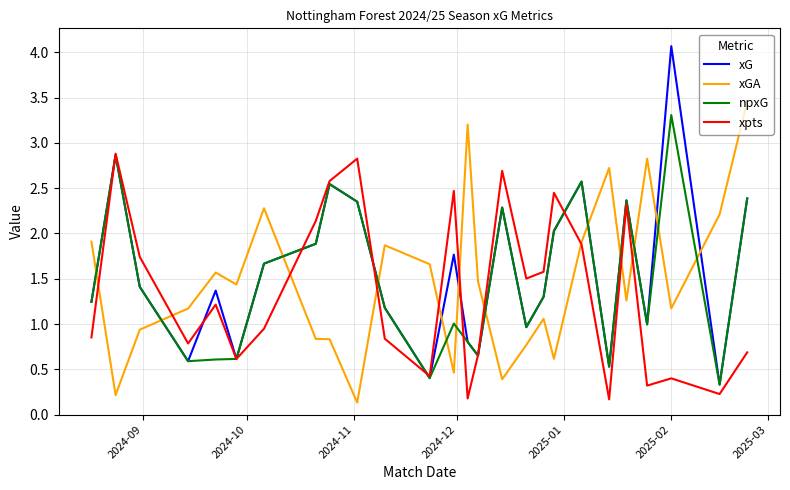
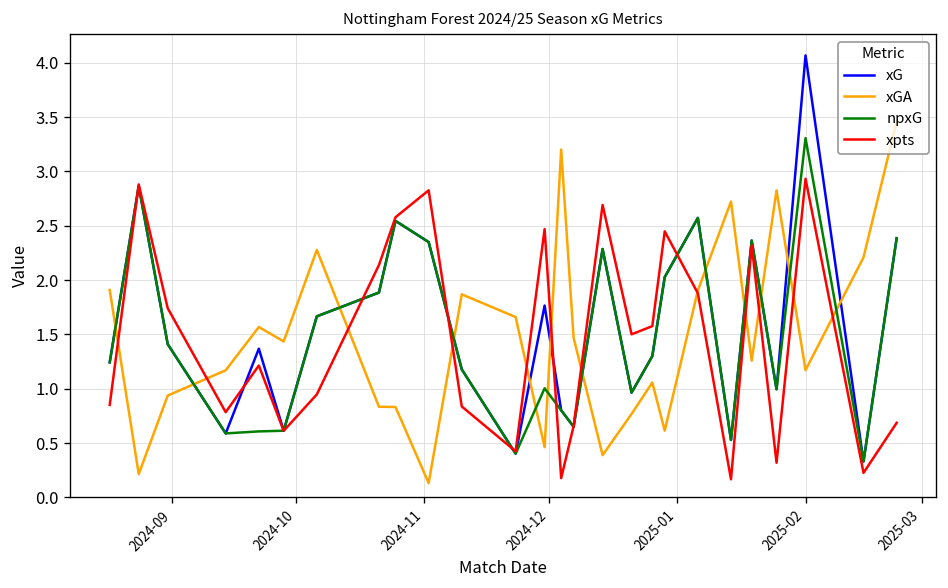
xpts, 2025-02: 0.4 -> 2.9
